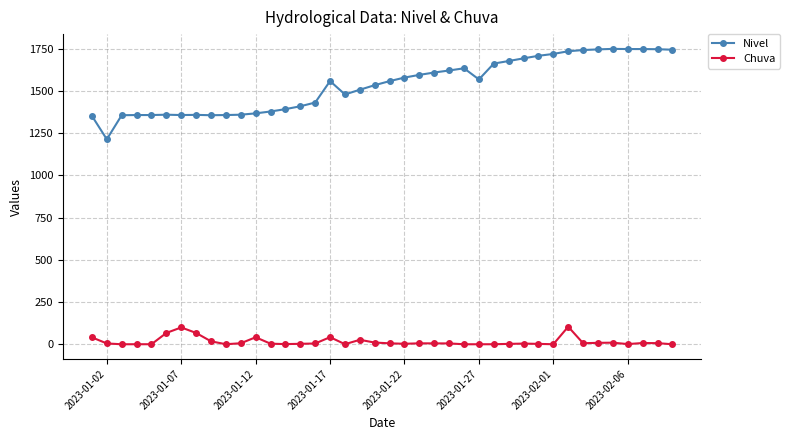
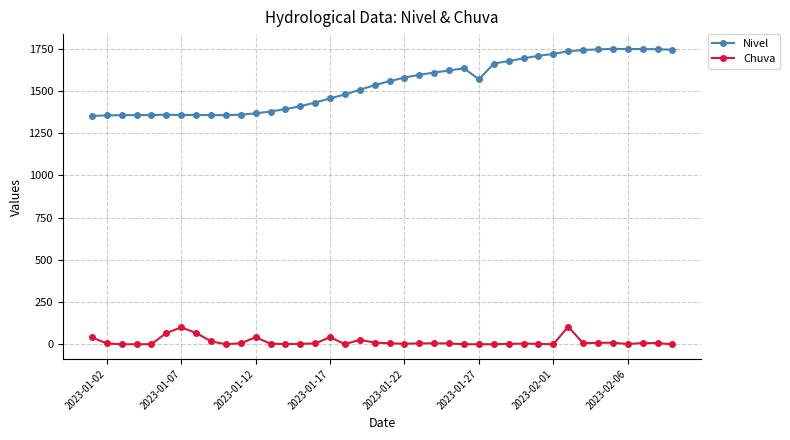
Nivel, 2023-01-02: 1210 -> 1360
Nivel, 2023-01-17: 1560 -> 1460
